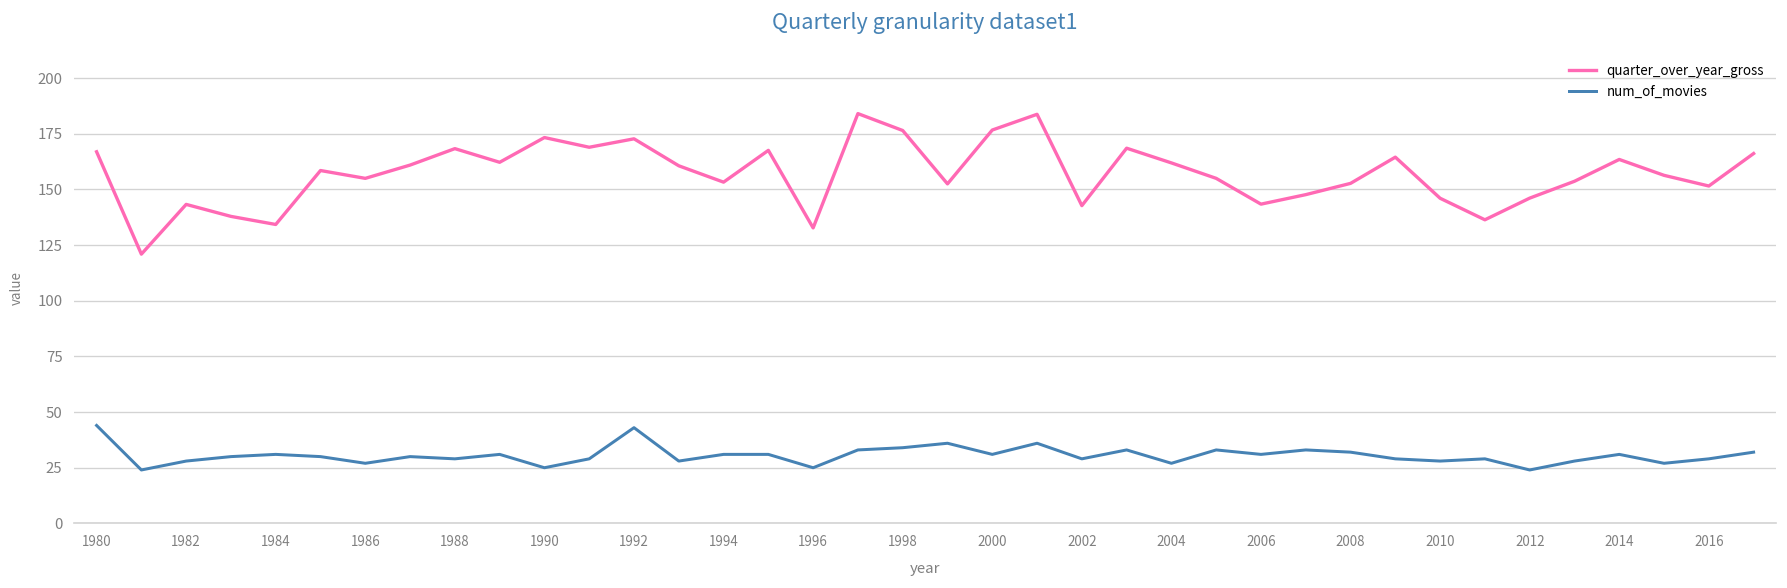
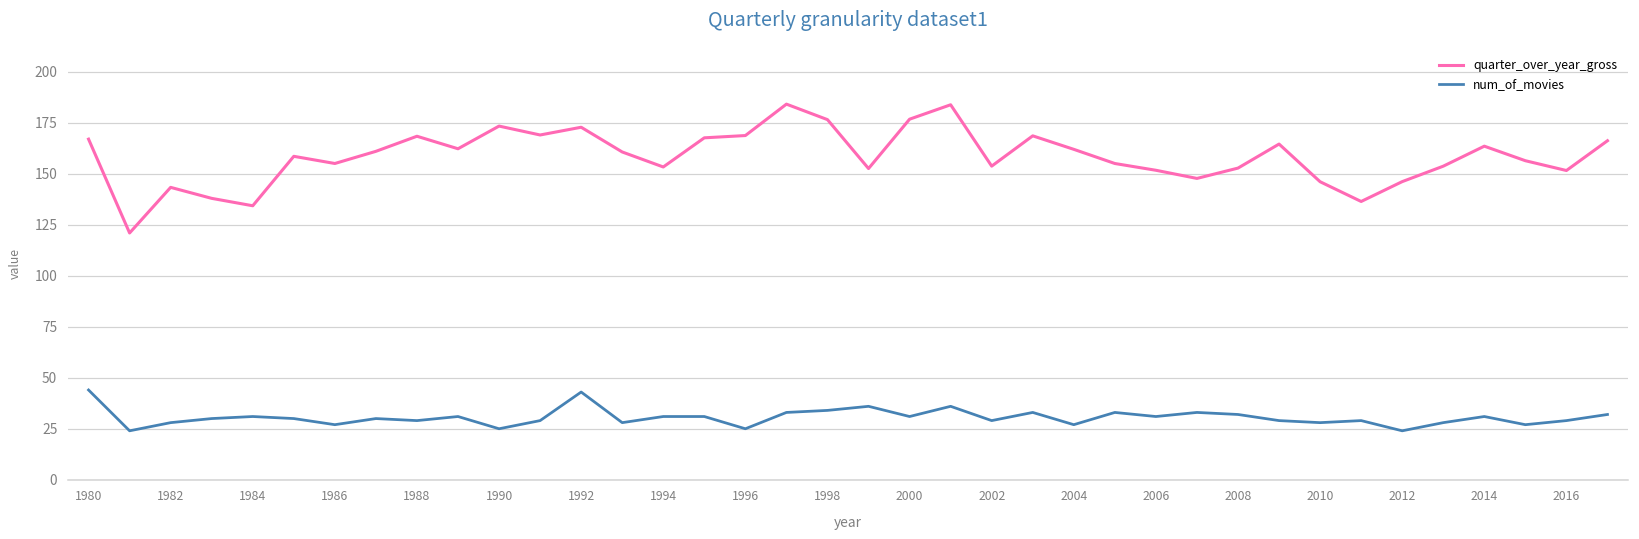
quarter_over_year_gross, 1996: 133 -> 169
quarter_over_year_gross, 2002: 143 -> 154
quarter_over_year_gross, 2006: 143 -> 152
